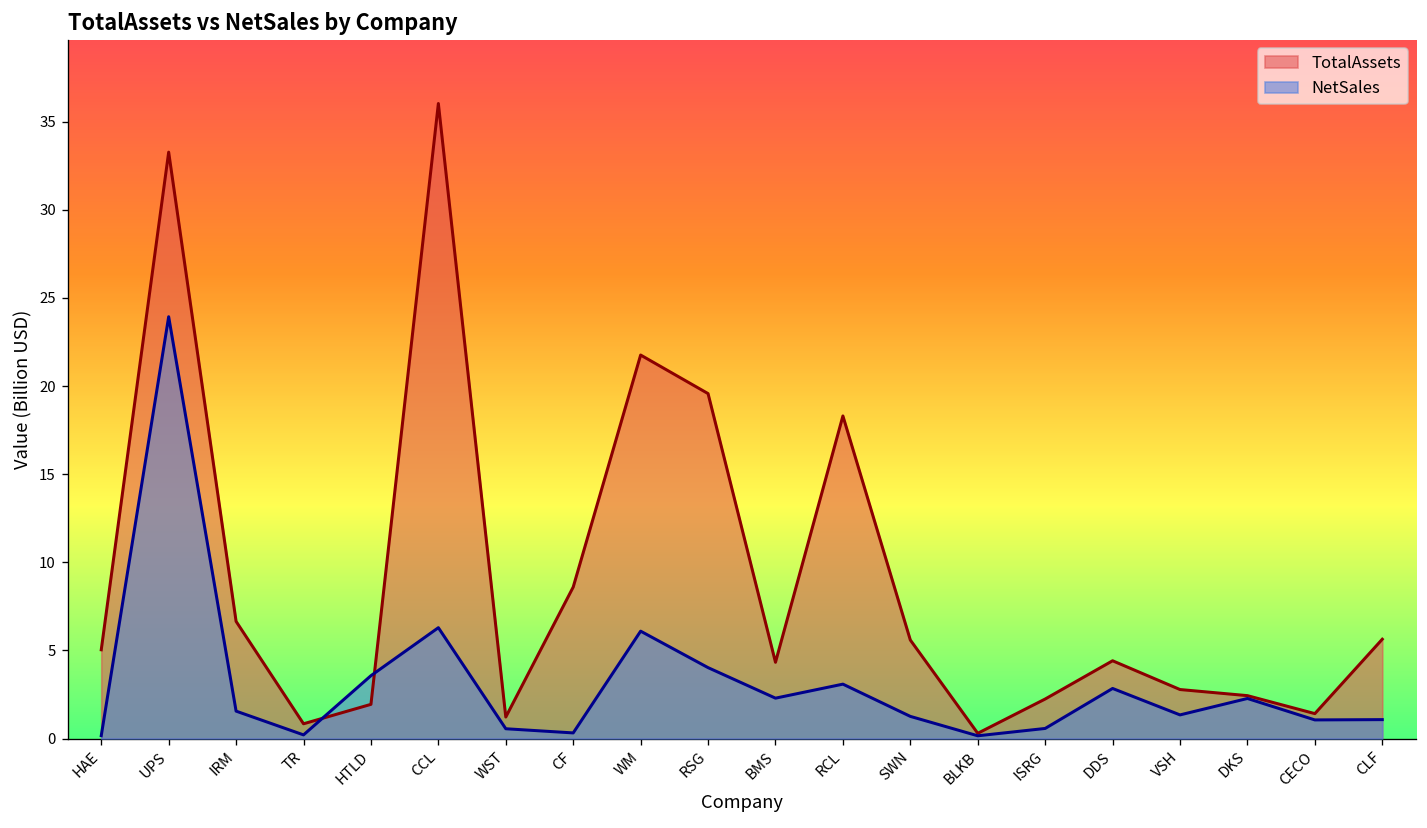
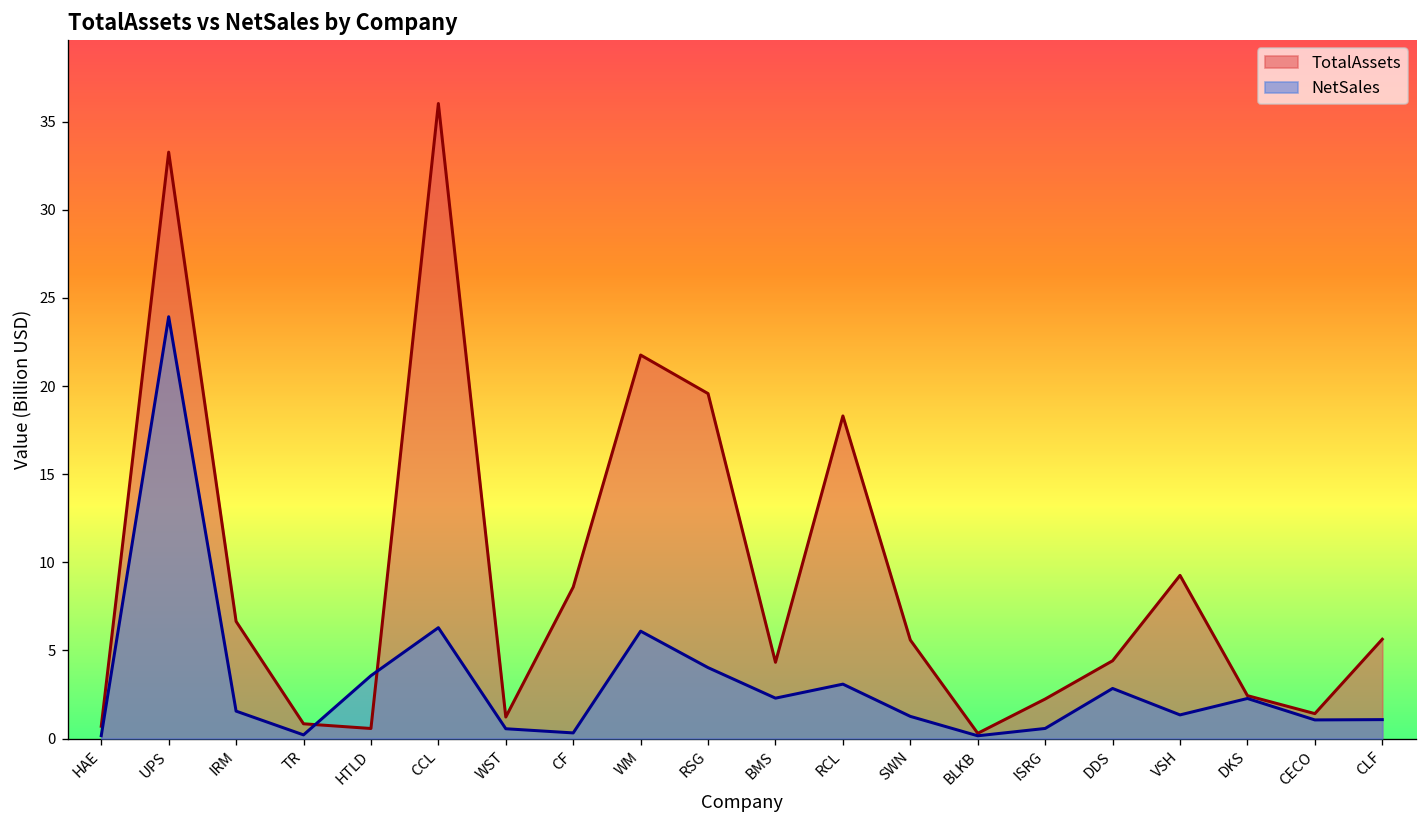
TotalAssets, HAE: 5.0 -> 0.7
TotalAssets, HTLD: 1.9 -> 0.6
TotalAssets, VSH: 2.8 -> 9.3
